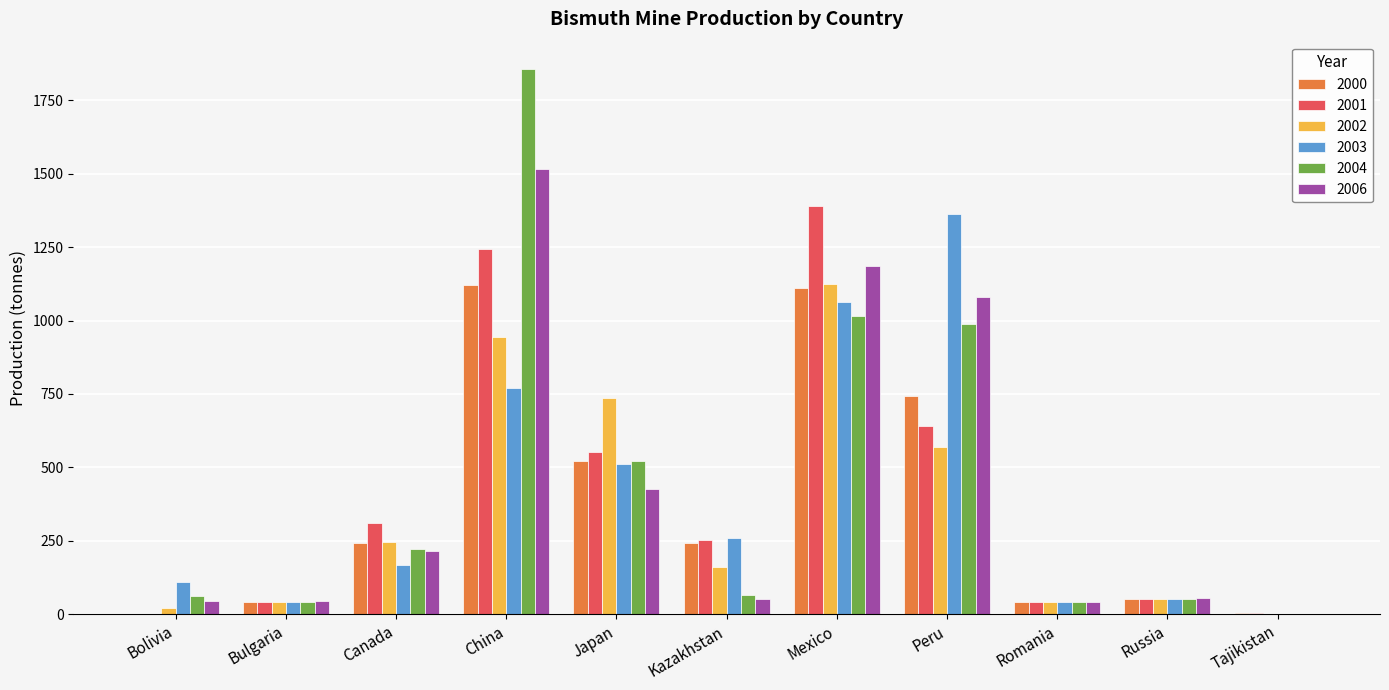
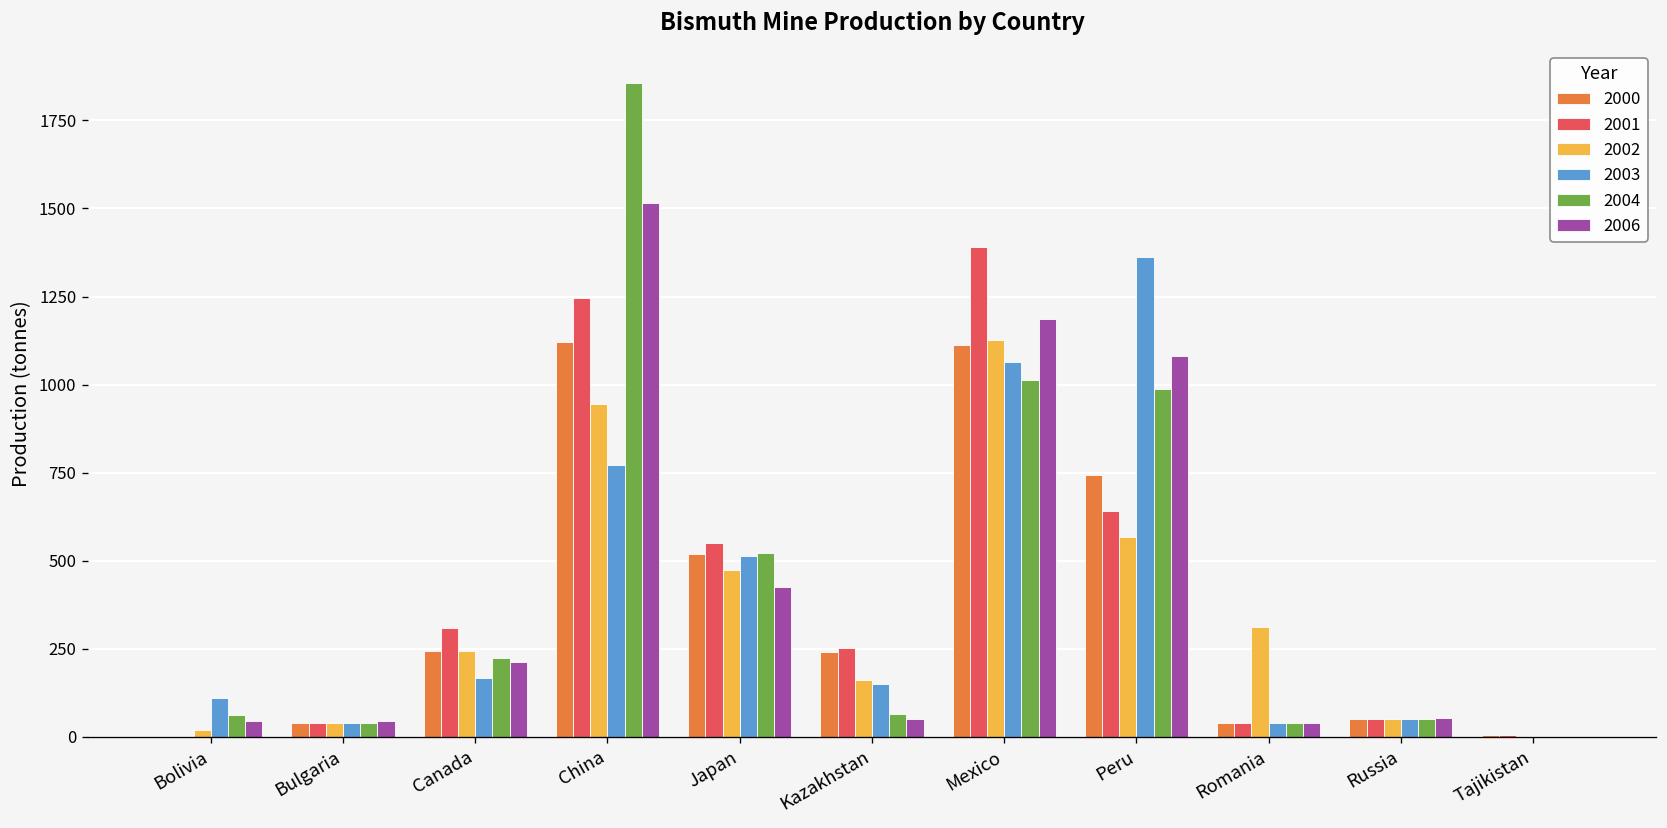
2002, Japan: 740 -> 470
2003, Kazakhstan: 260 -> 150
2002, Romania: 40 -> 310
